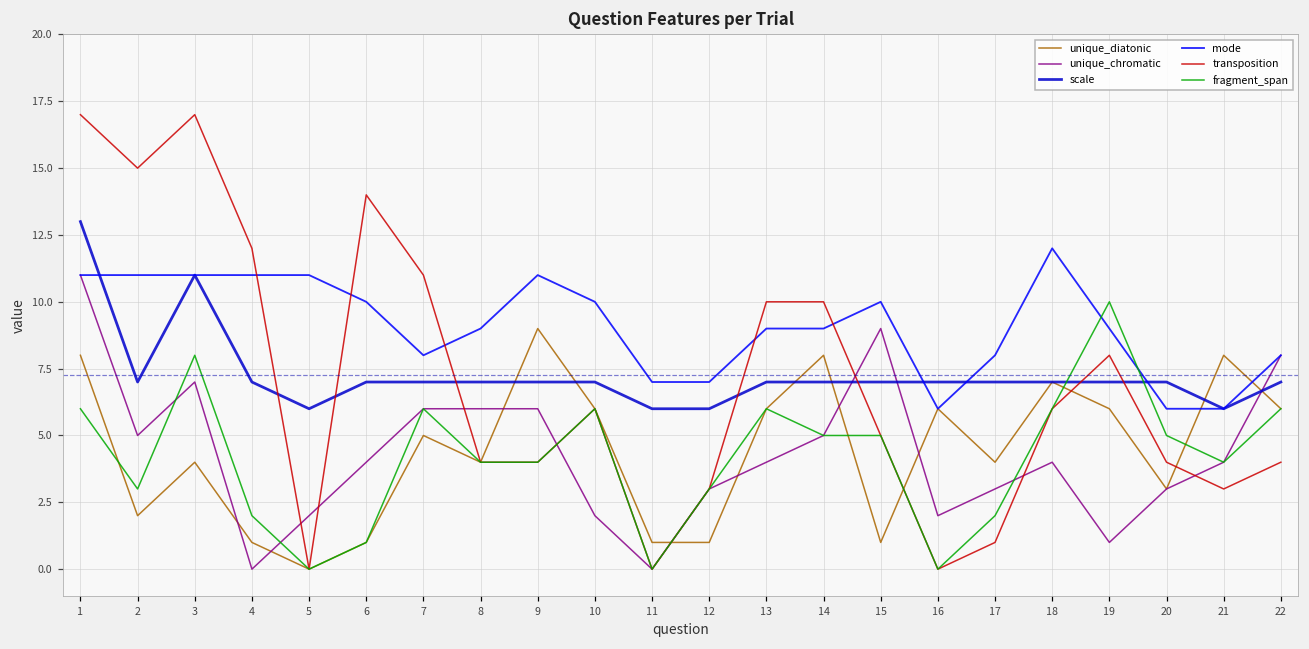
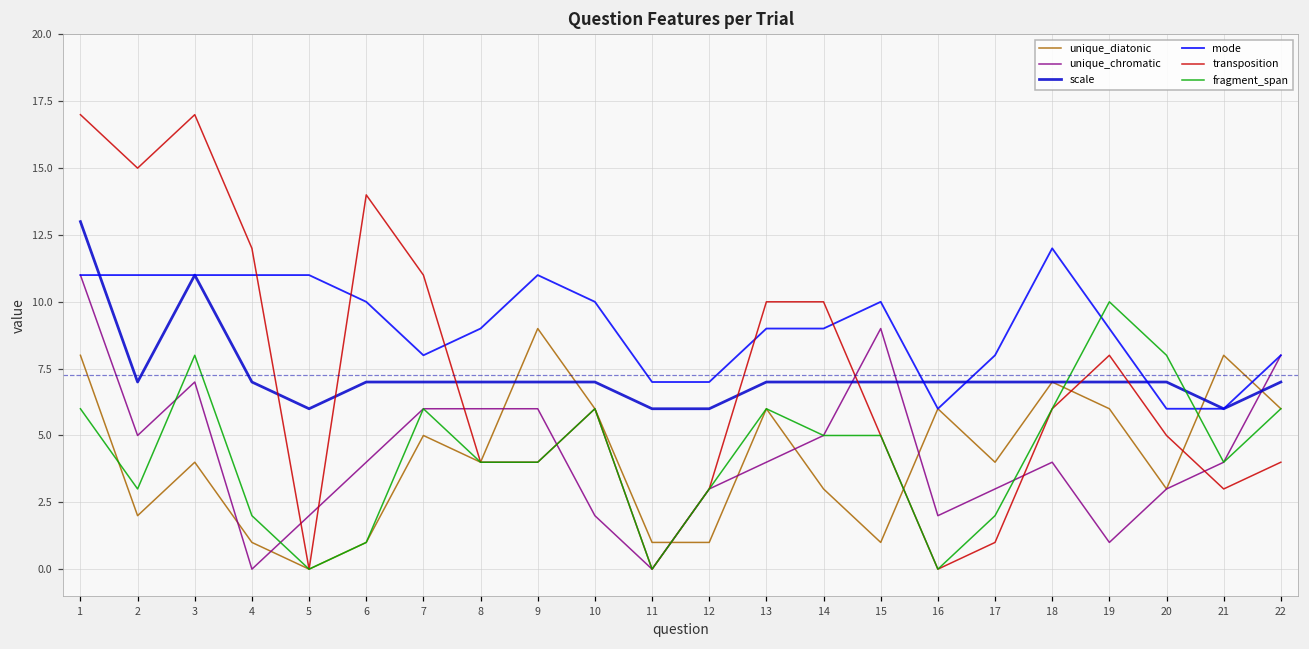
unique_diatonic, 14: 8 -> 3
transposition, 20: 4 -> 5
fragment_span, 20: 5 -> 8
